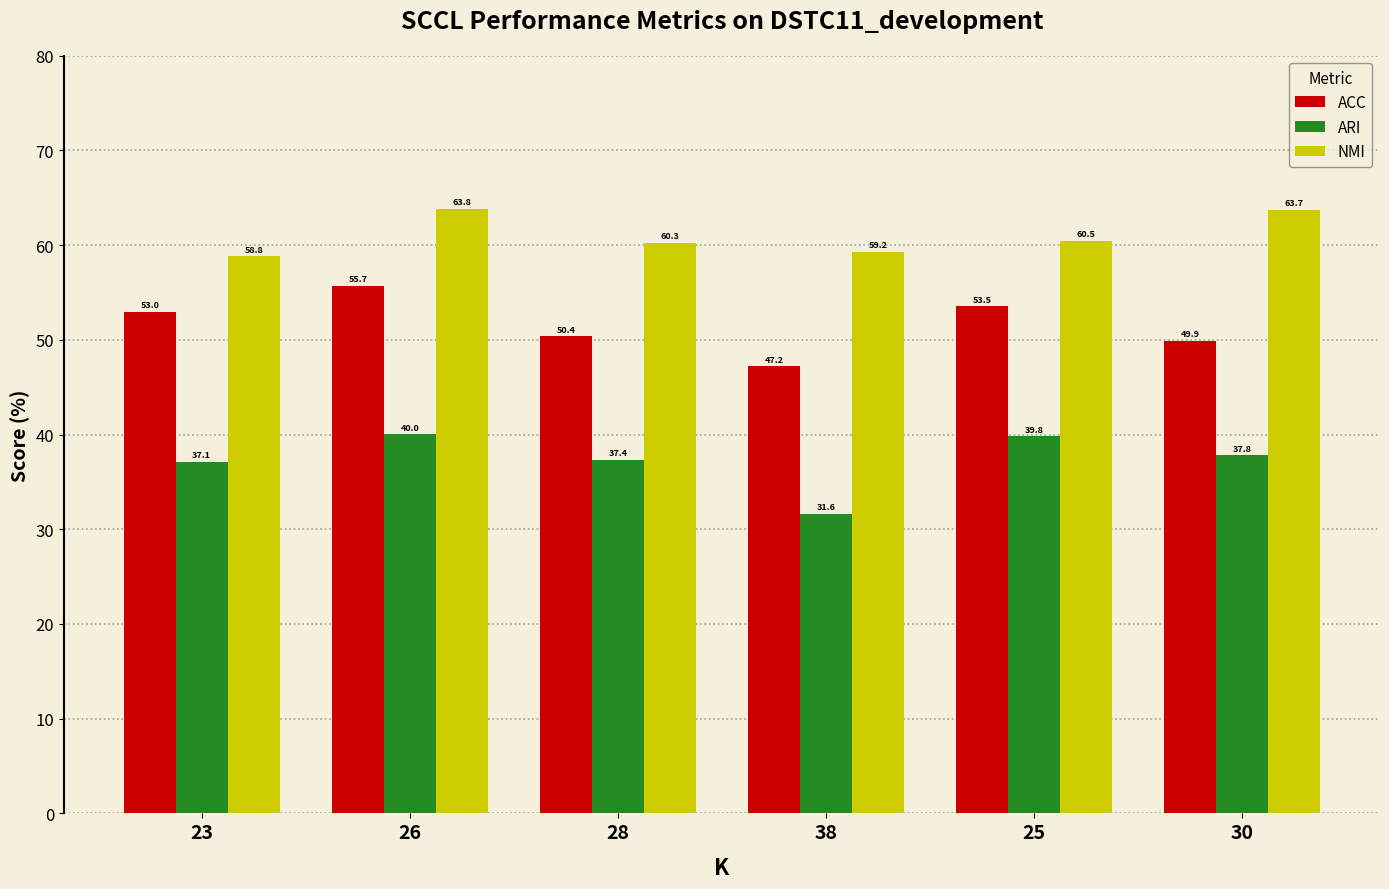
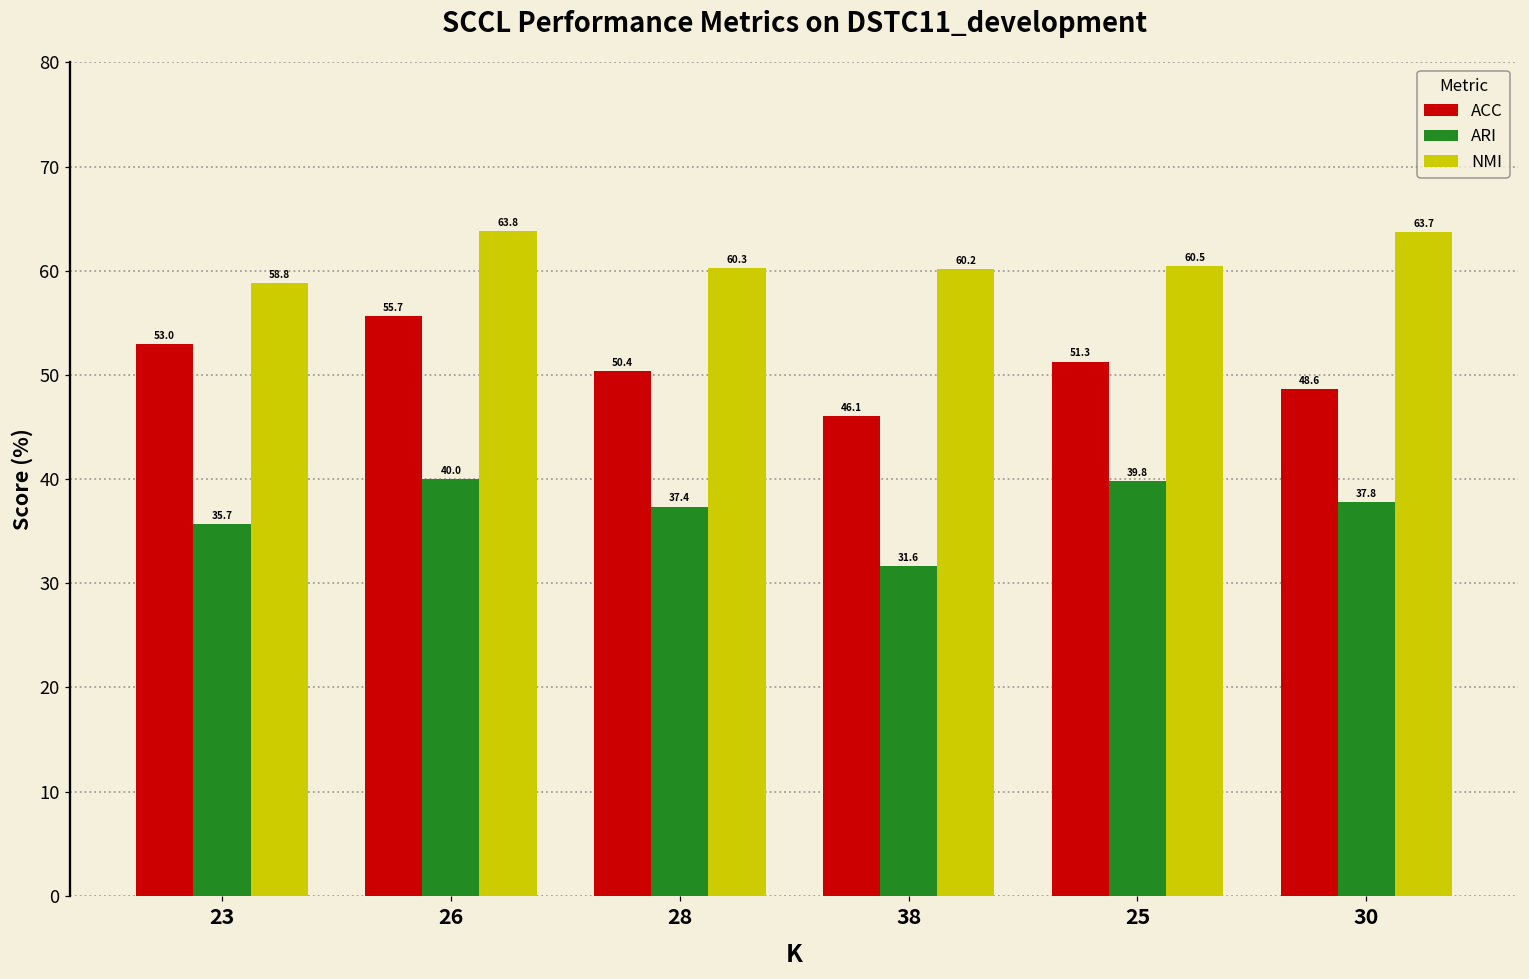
ARI, 23: 37.1 -> 35.7
ACC, 38: 47.2 -> 46.1
NMI, 38: 59.2 -> 60.2
ACC, 25: 53.5 -> 51.3
ACC, 30: 49.9 -> 48.6
